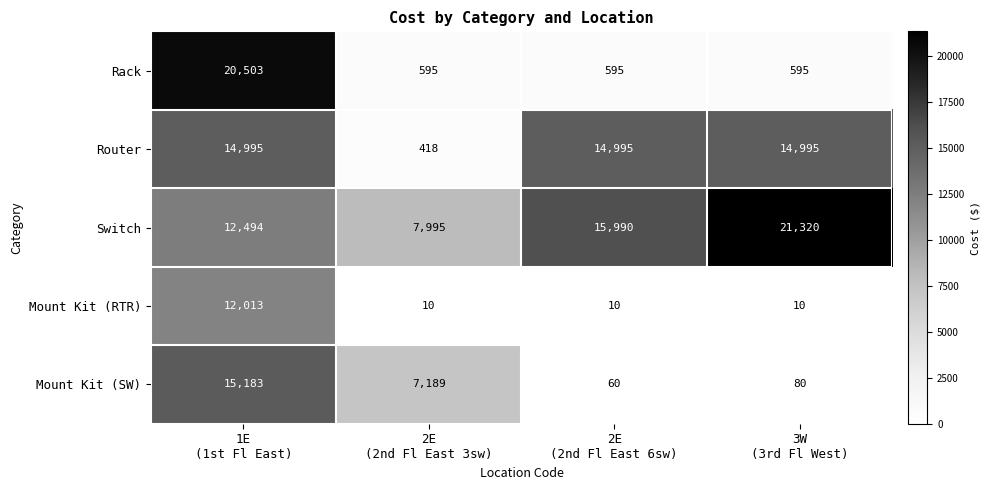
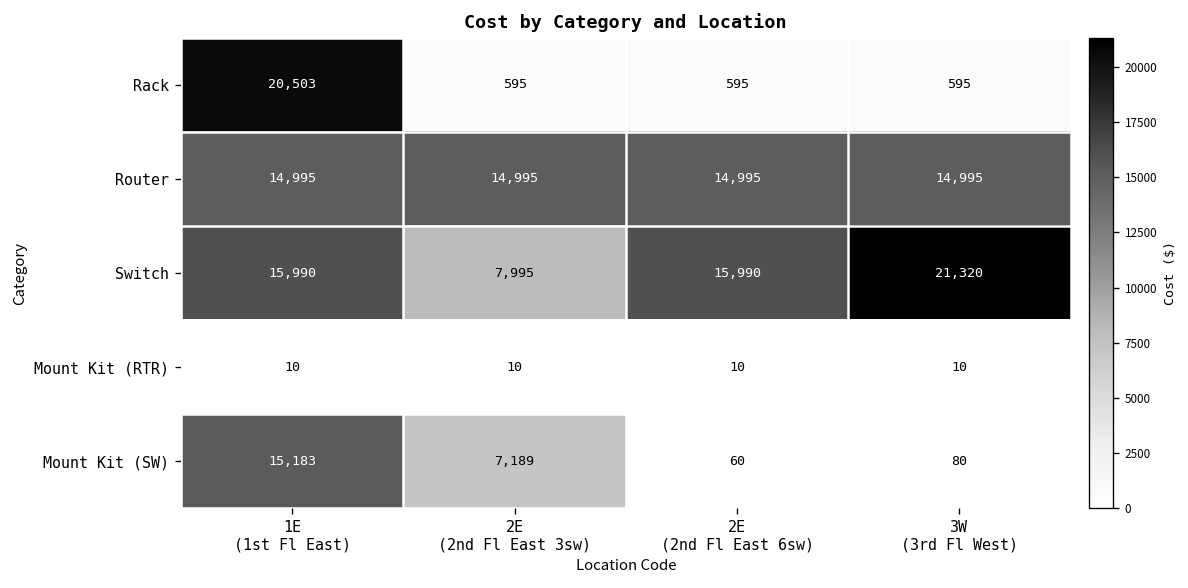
Router, 2E (2nd Fl East 3sw): 418 -> 14,995
Switch, 1E (1st Fl East): 12,494 -> 15,990
Mount Kit (RTR), 1E (1st Fl East): 12,013 -> 10
